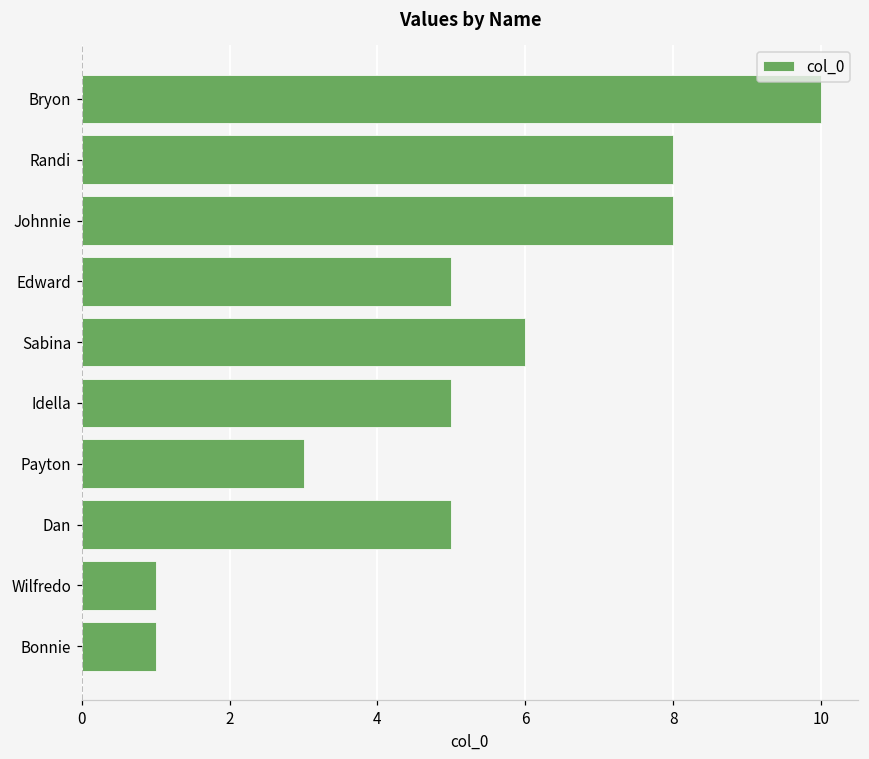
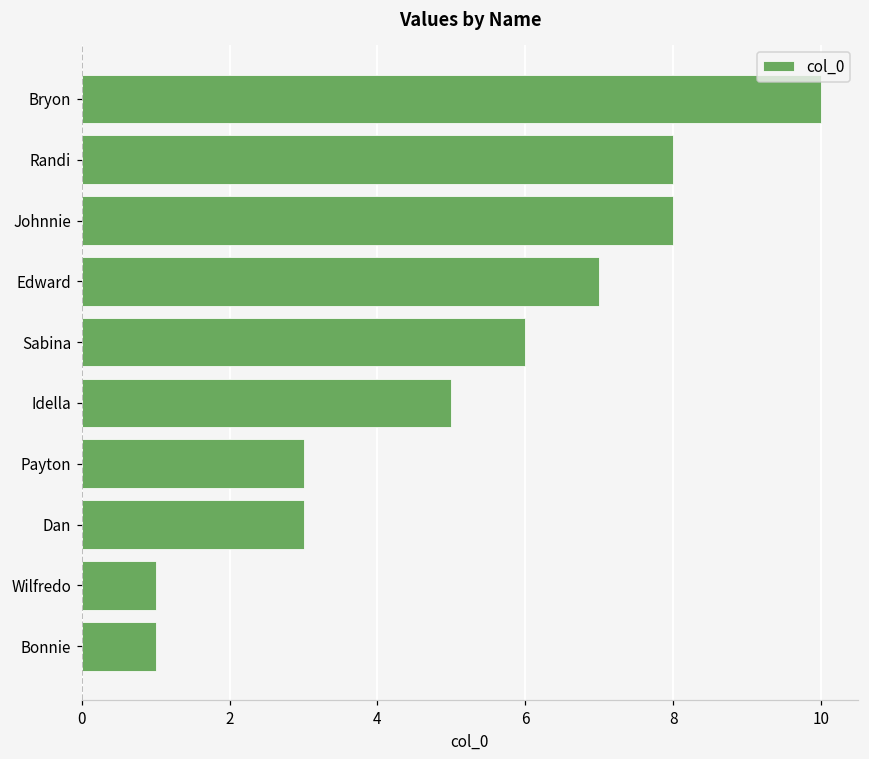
Edward: 5 -> 7
Dan: 5 -> 3
